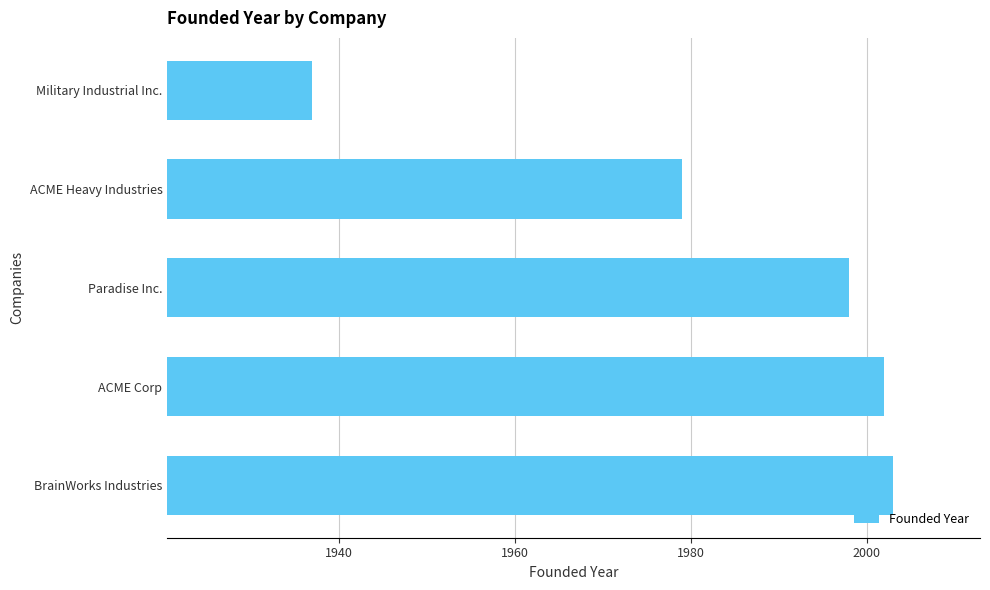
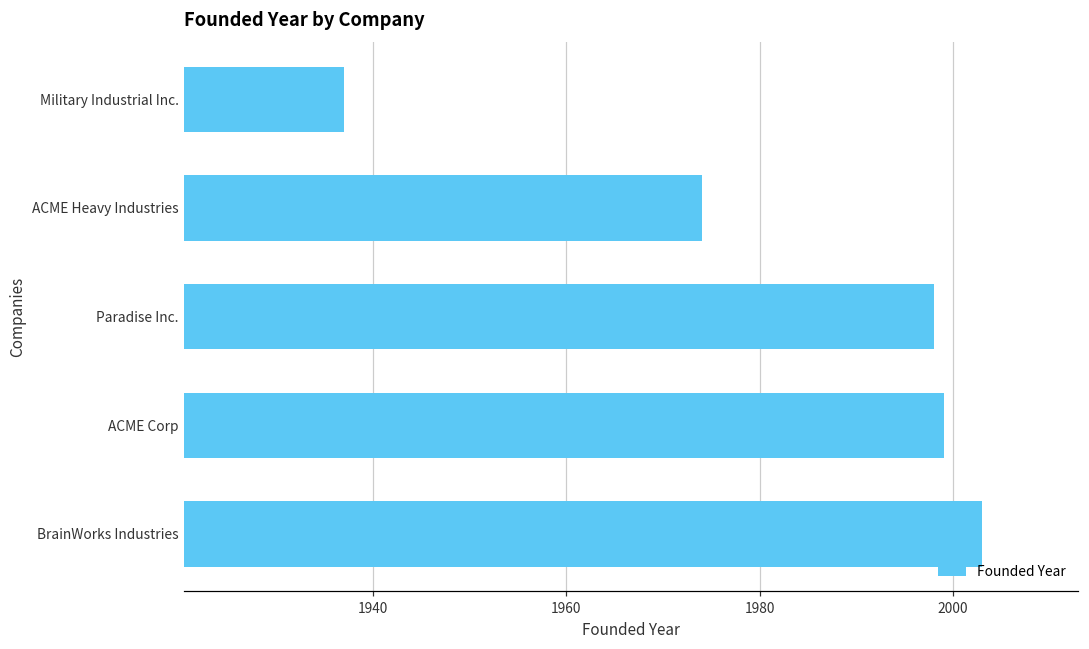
ACME Heavy Industries: 1979 -> 1974
ACME Corp: 2002 -> 1999
